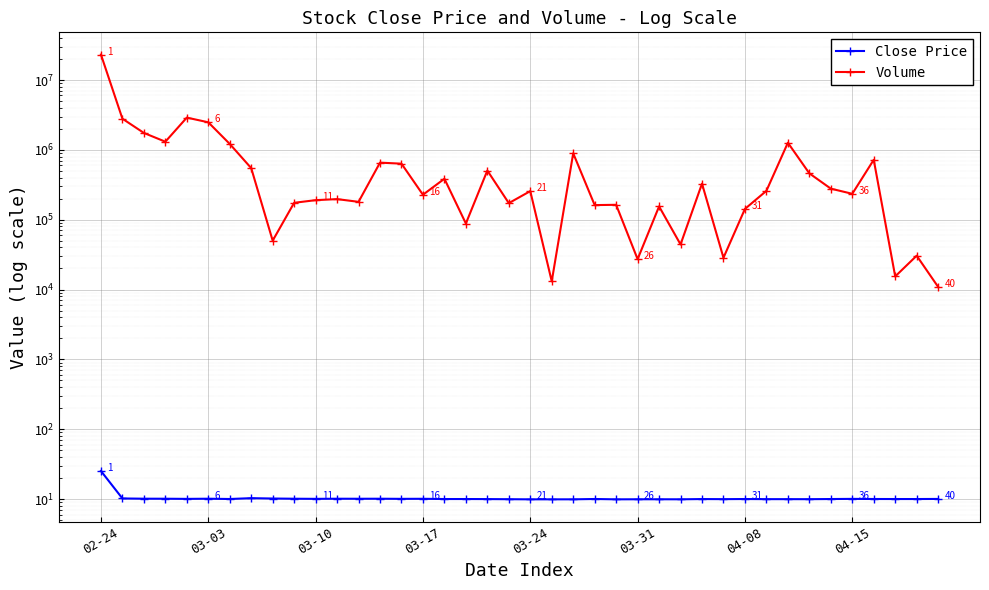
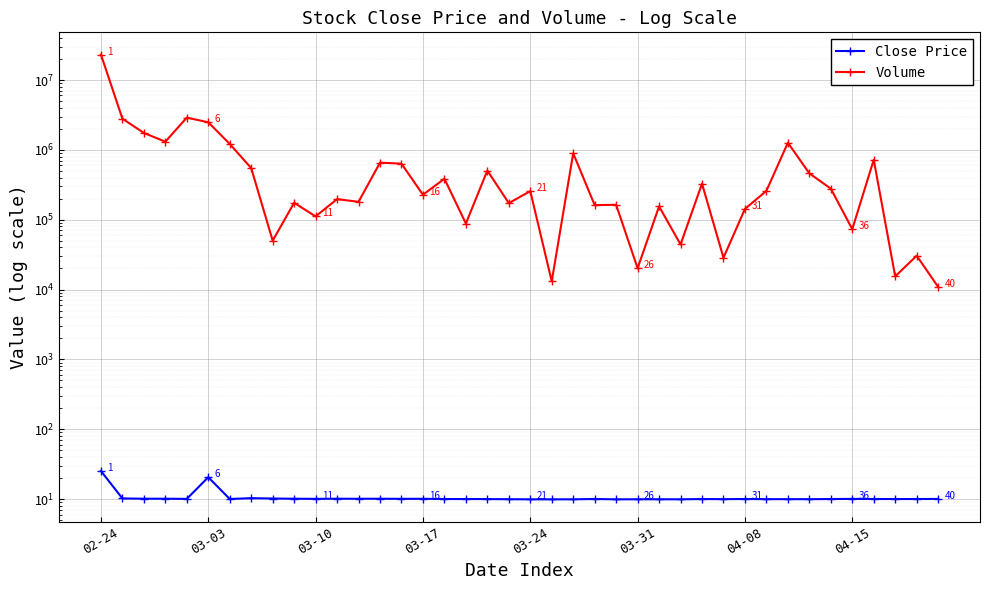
Close Price, 03-03: 10 -> 21
Volume, 03-10: 190000 -> 110000
Volume, 03-31: 27000 -> 20000
Volume, 04-15: 230000 -> 70000
